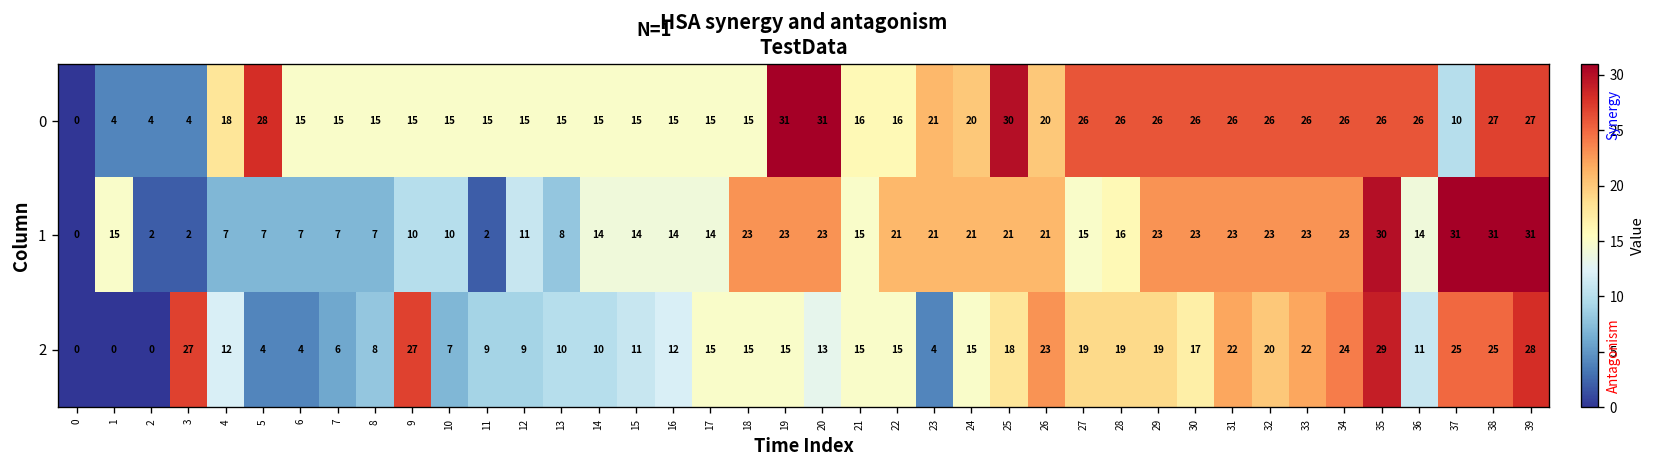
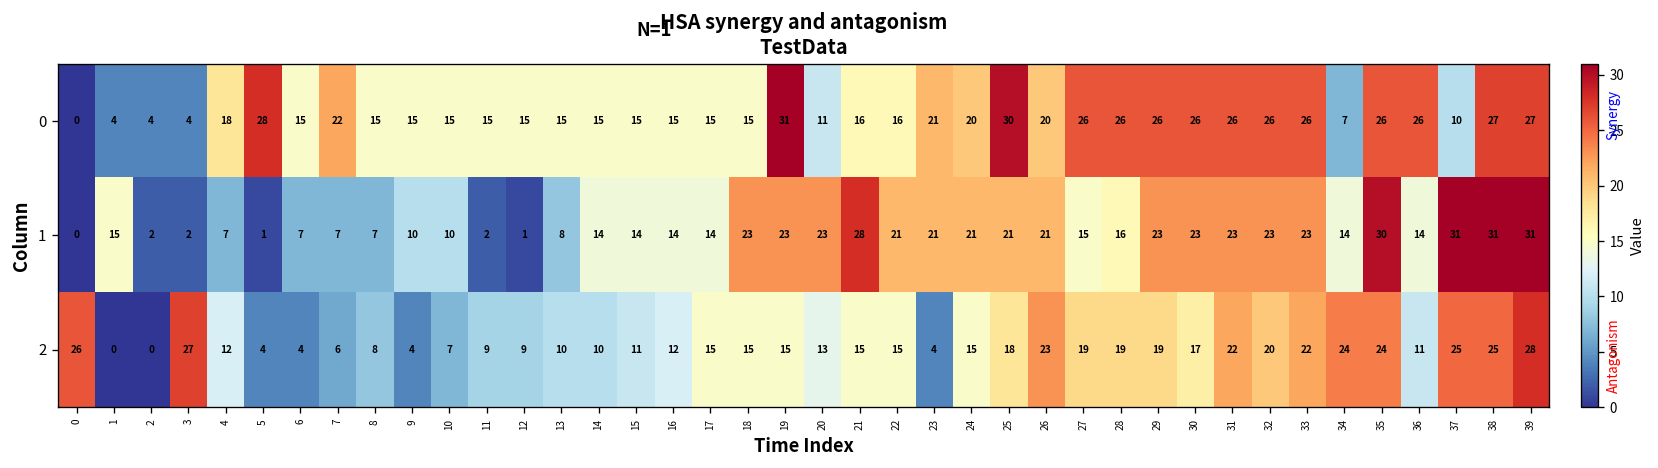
0, 7: 15 -> 22
0, 20: 31 -> 11
0, 34: 26 -> 7
1, 5: 7 -> 1
1, 12: 11 -> 1
1, 21: 15 -> 28
1, 34: 23 -> 14
2, 0: 0 -> 26
2, 9: 27 -> 4
2, 35: 29 -> 24
